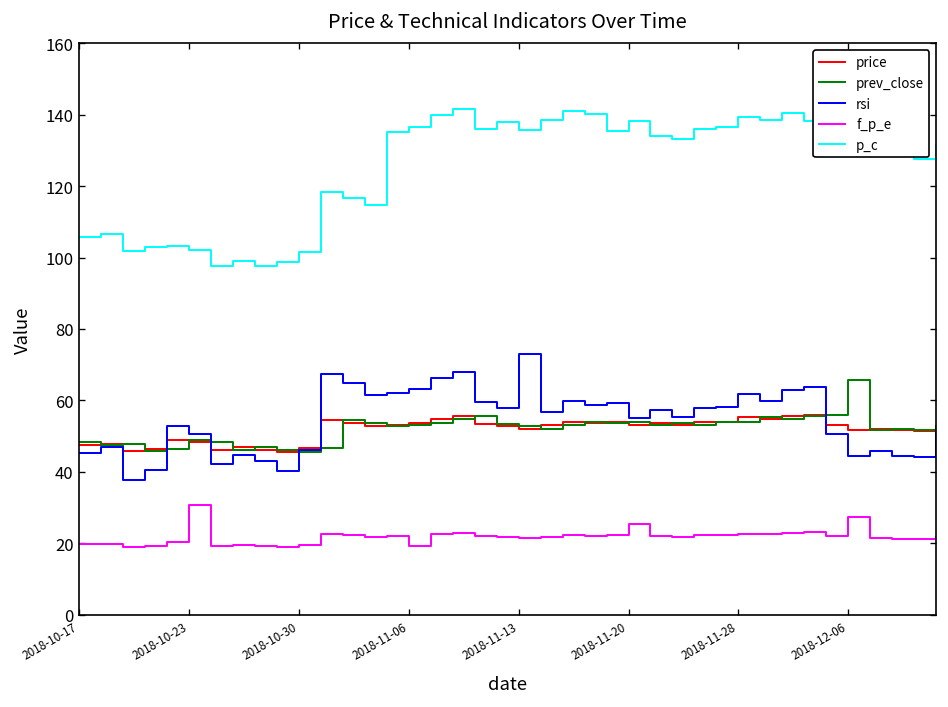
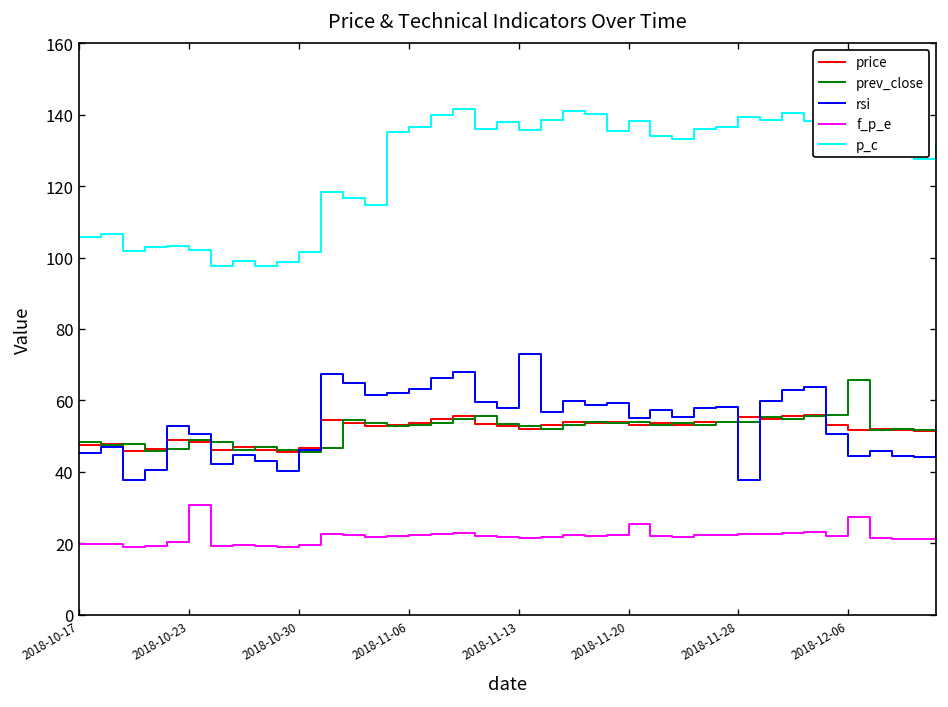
f_p_e, 2018-11-06: 19 -> 22
rsi, 2018-11-28: 62 -> 38
